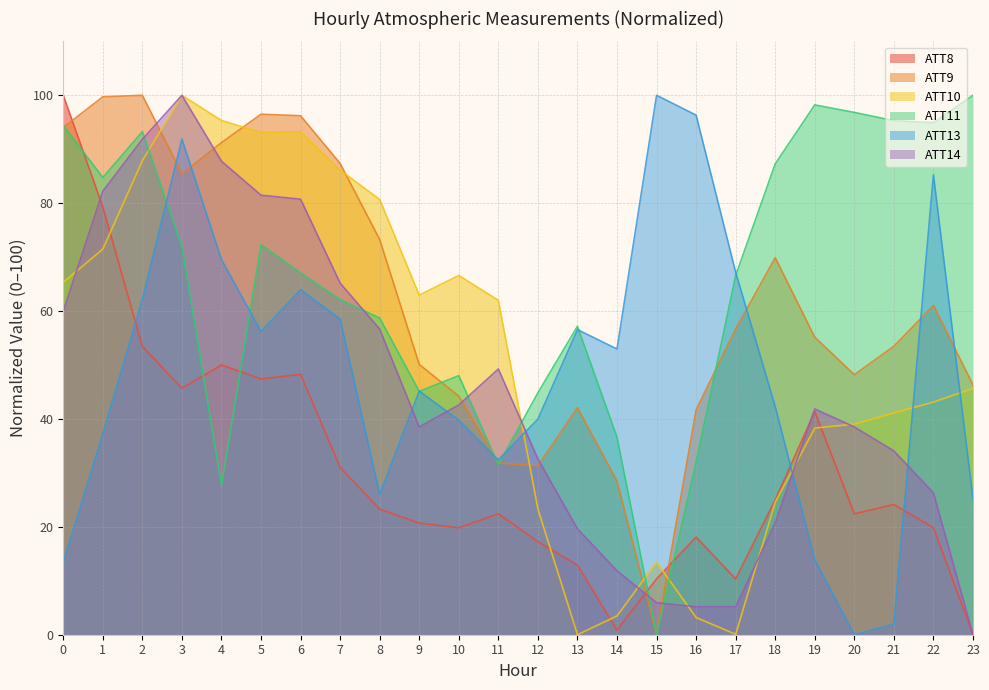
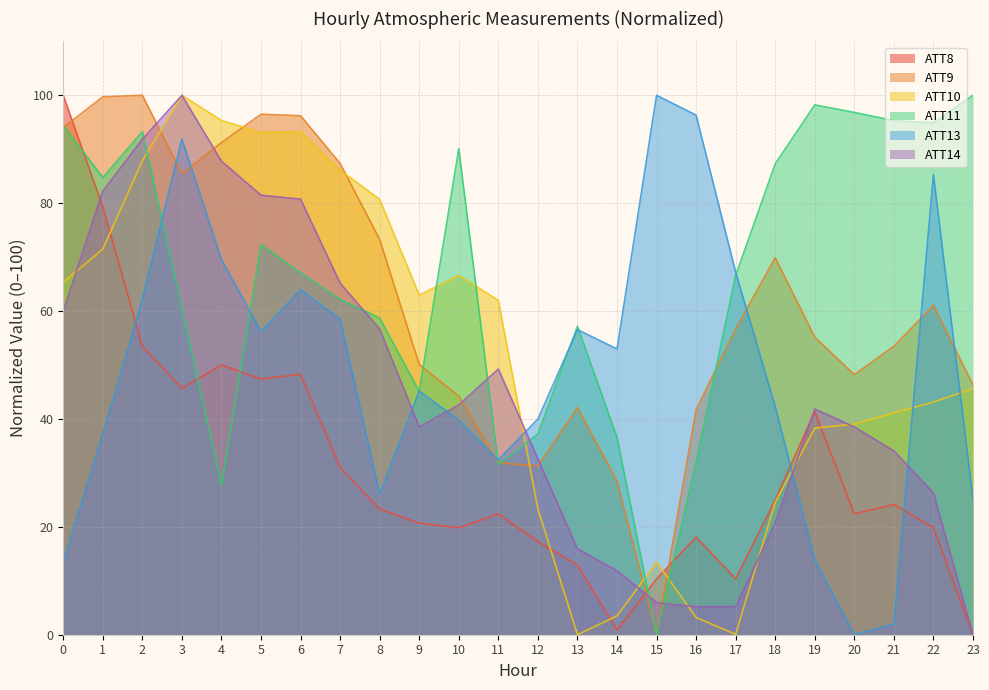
ATT11, 3: 72 -> 60
ATT11, 10: 48 -> 90
ATT11, 12: 45 -> 37
ATT14, 13: 20 -> 16
